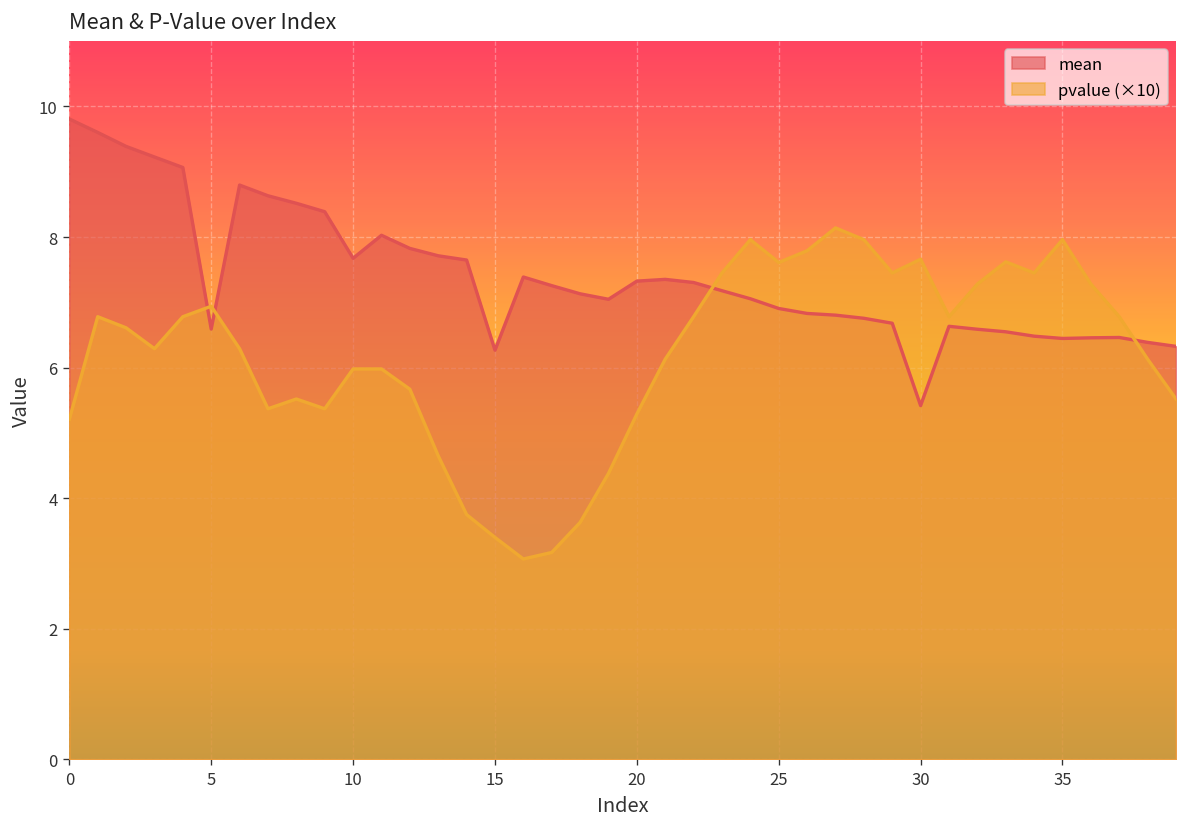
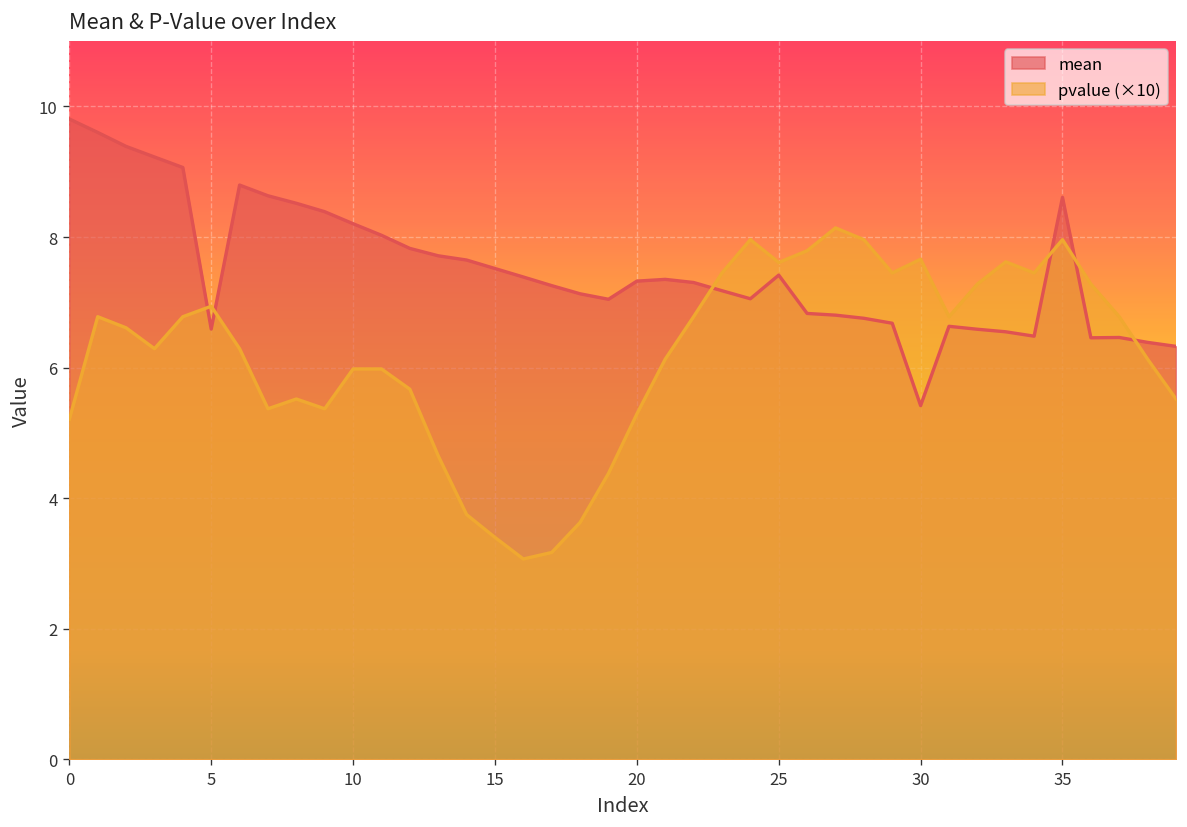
mean, 10: 7.7 -> 8.2
mean, 15: 6.3 -> 7.5
mean, 25: 6.9 -> 7.4
mean, 35: 6.4 -> 8.6
